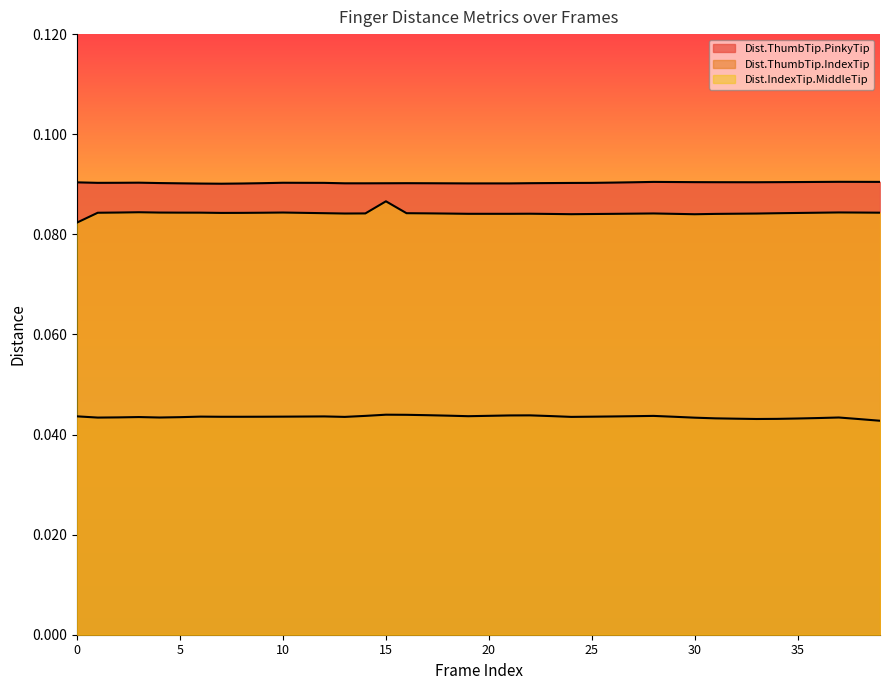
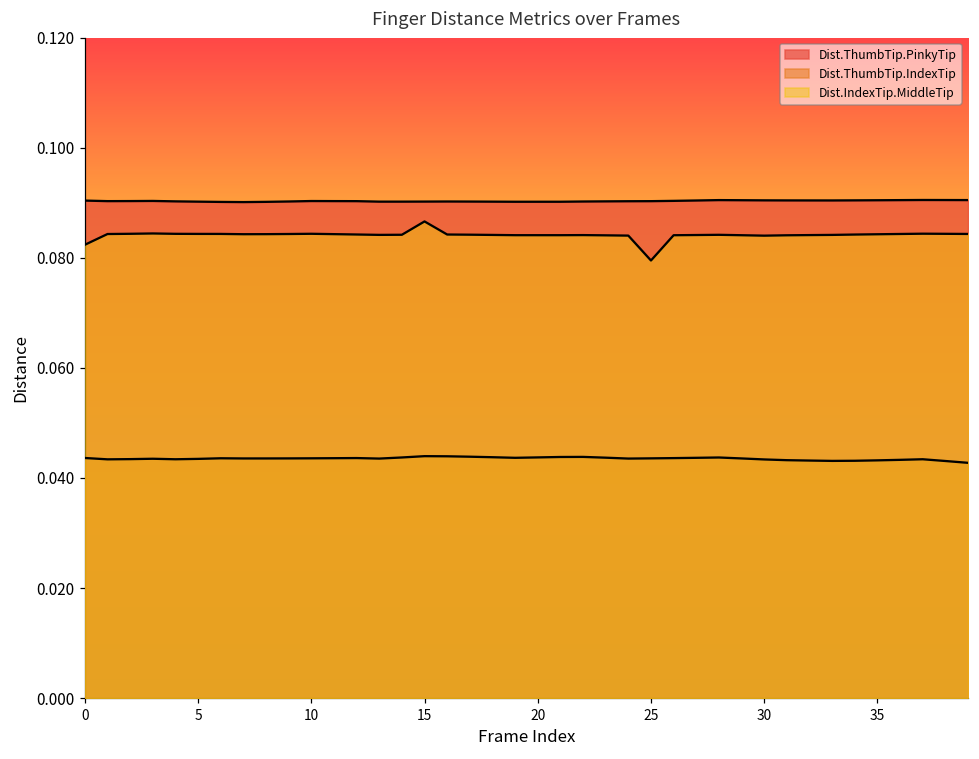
Dist.IndexTip.MiddleTip, 25: 0.084 -> 0.079
